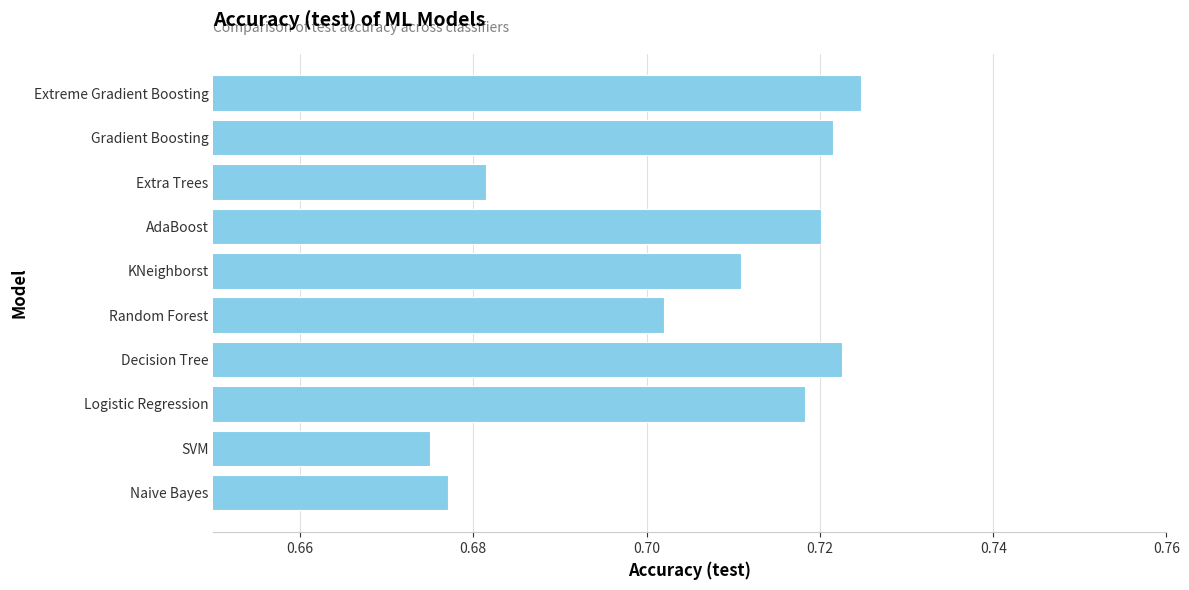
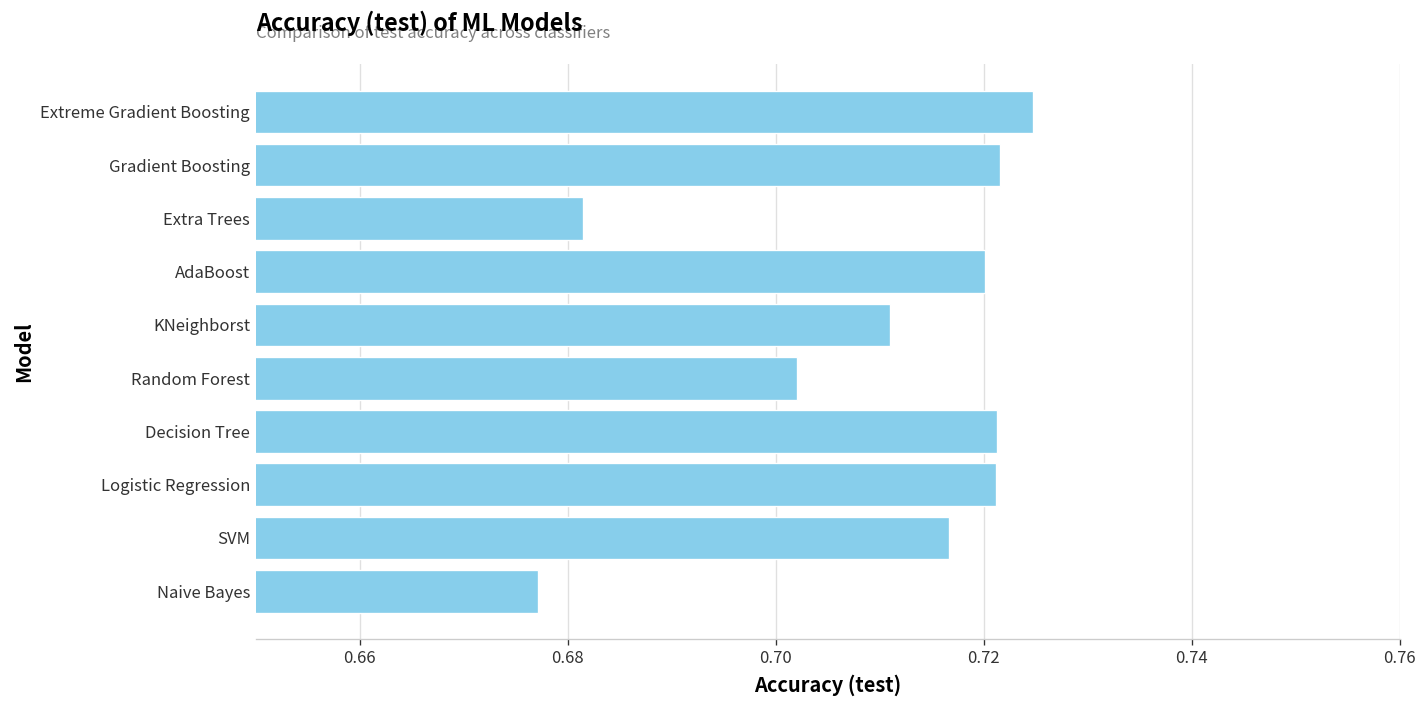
Decision Tree: 0.723 -> 0.721
Logistic Regression: 0.718 -> 0.721
SVM: 0.675 -> 0.717
